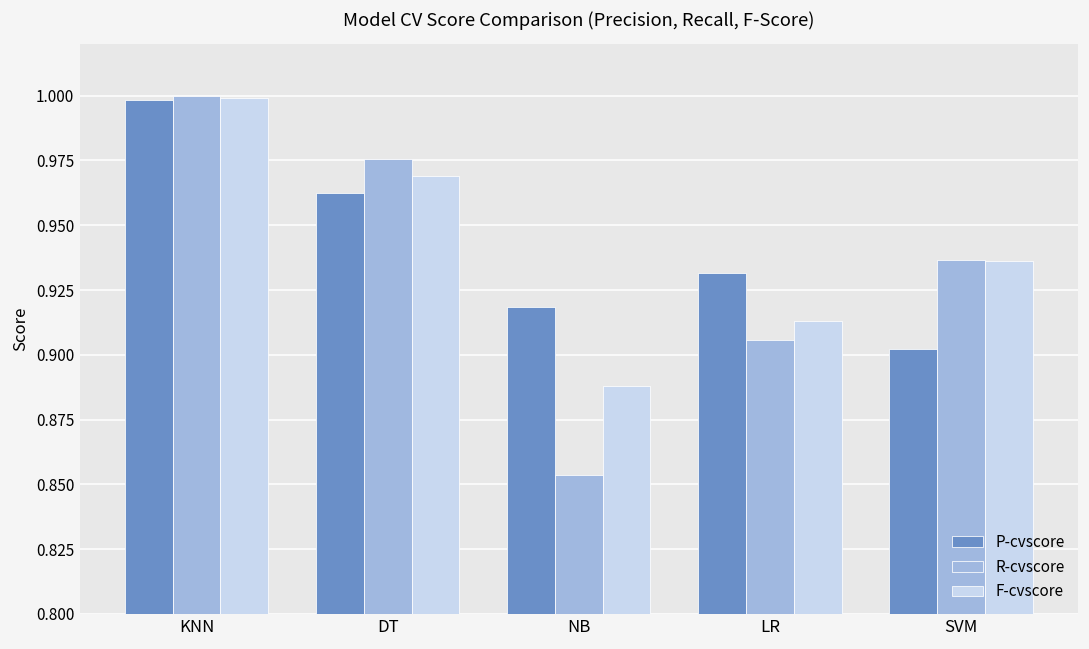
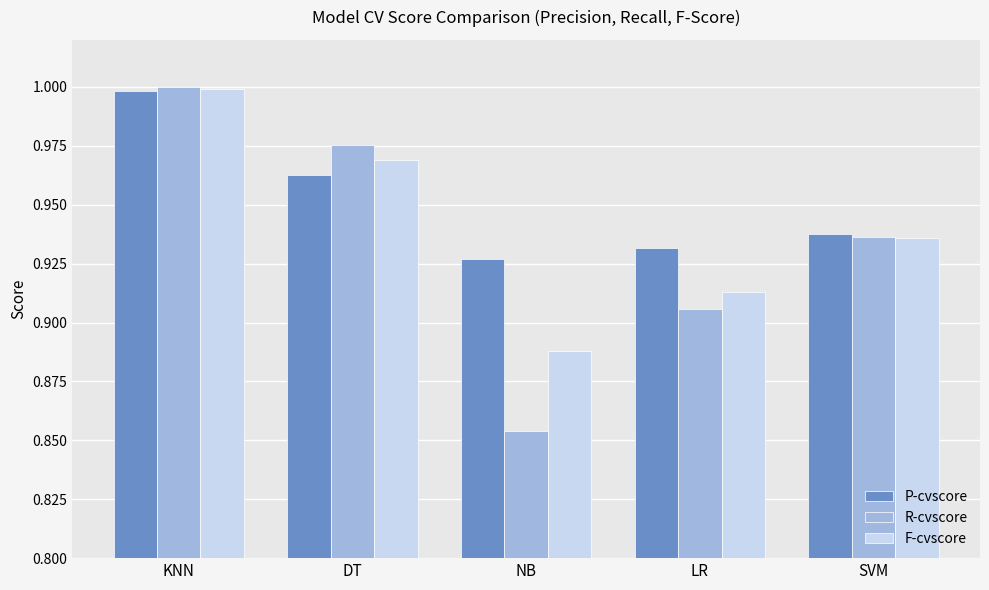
P-cvscore, NB: 0.919 -> 0.927
P-cvscore, SVM: 0.902 -> 0.938
